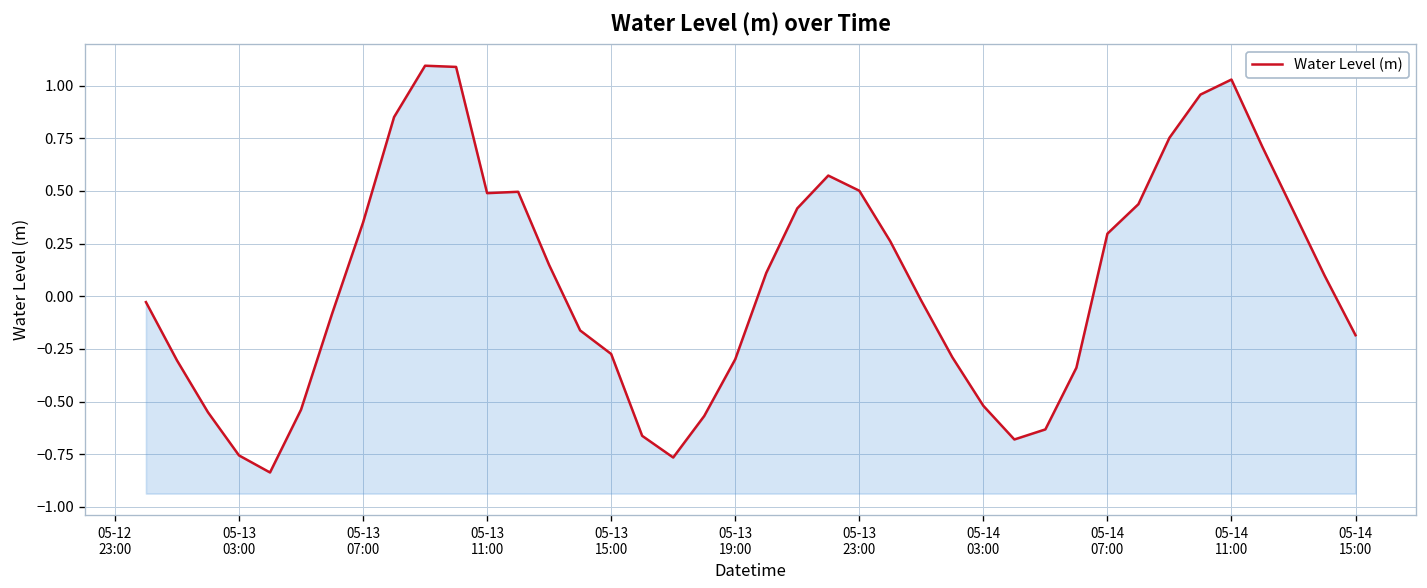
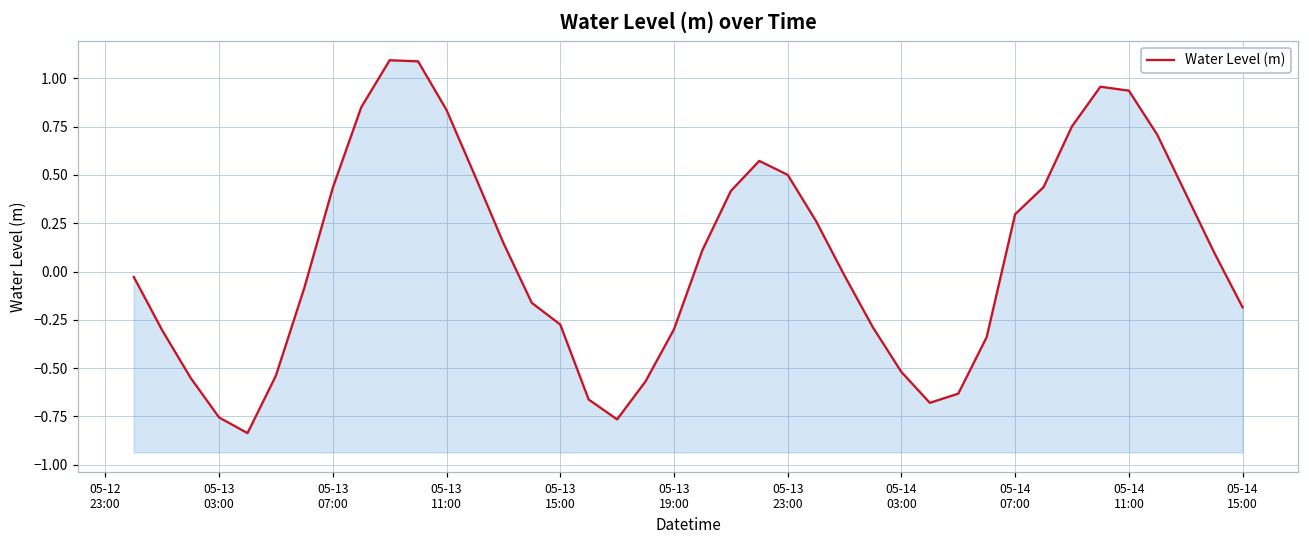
05-13 07:00: 0.35 -> 0.43
05-13 11:00: 0.49 -> 0.84
05-14 11:00: 1.03 -> 0.94
